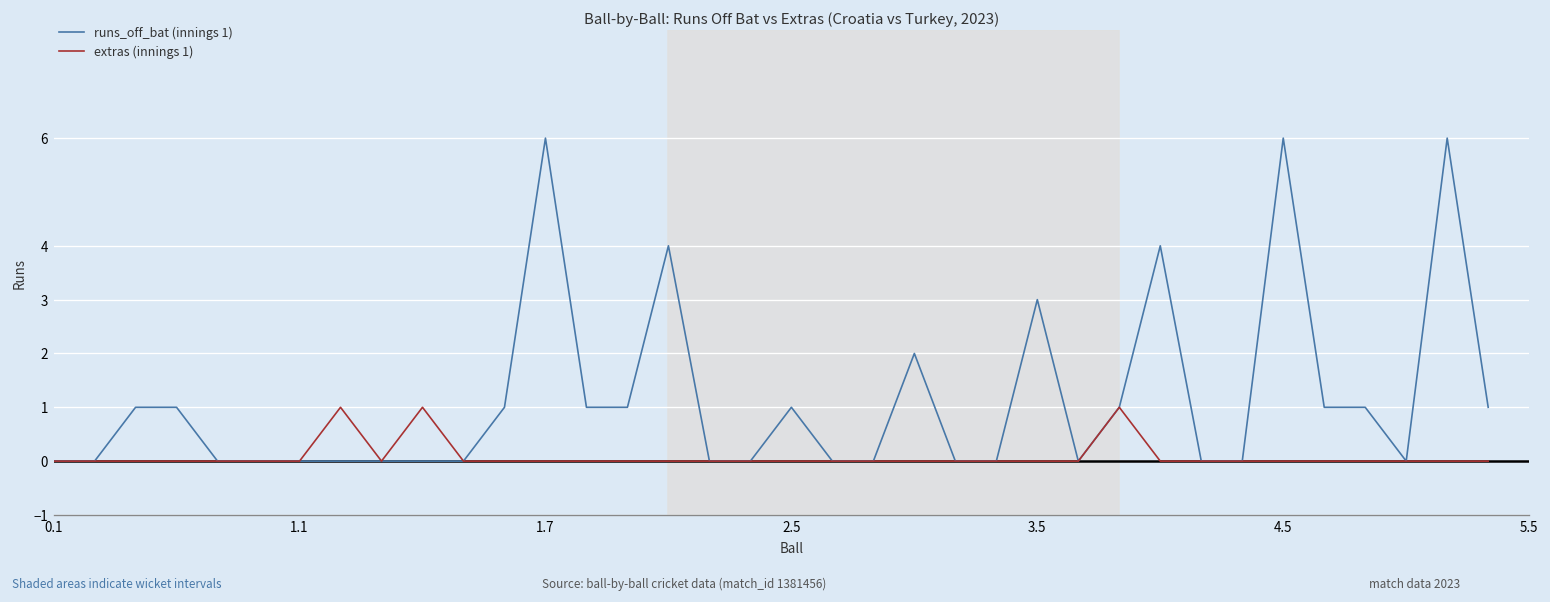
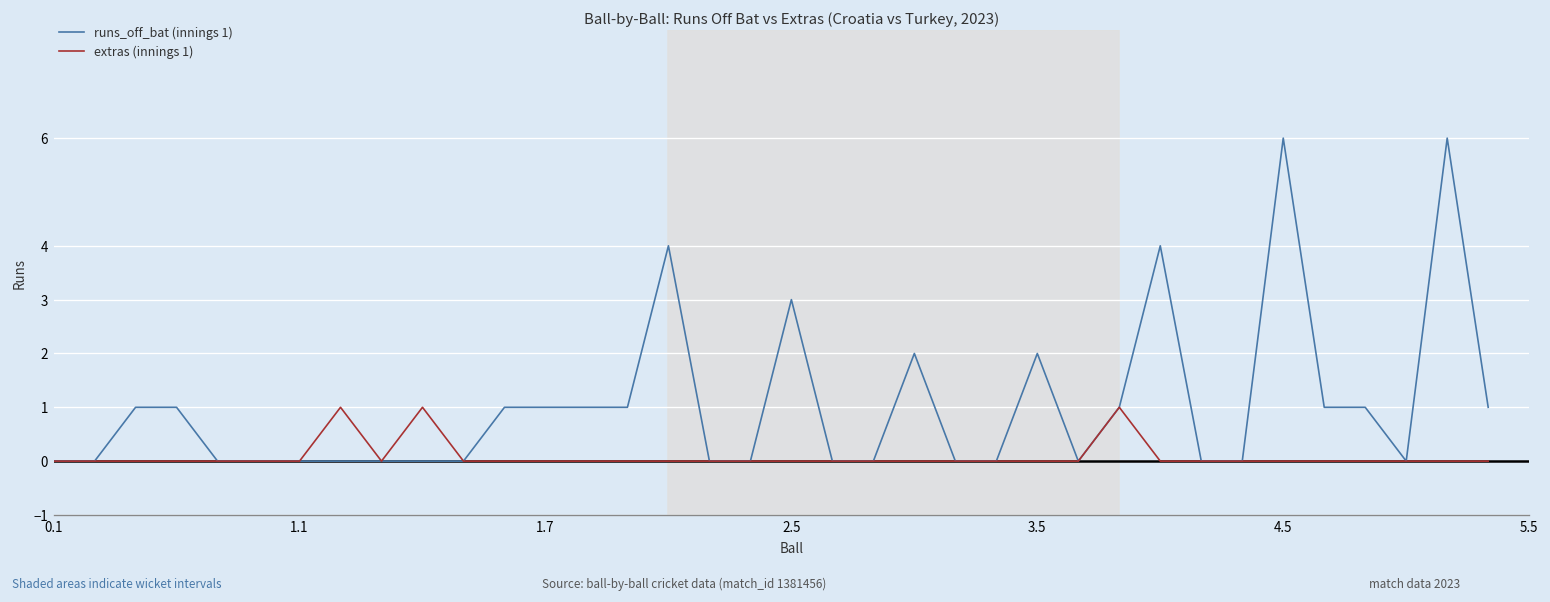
runs_off_bat (innings 1), 1.7: 6 -> 1
runs_off_bat (innings 1), 2.5: 1 -> 3
runs_off_bat (innings 1), 3.5: 3 -> 2
